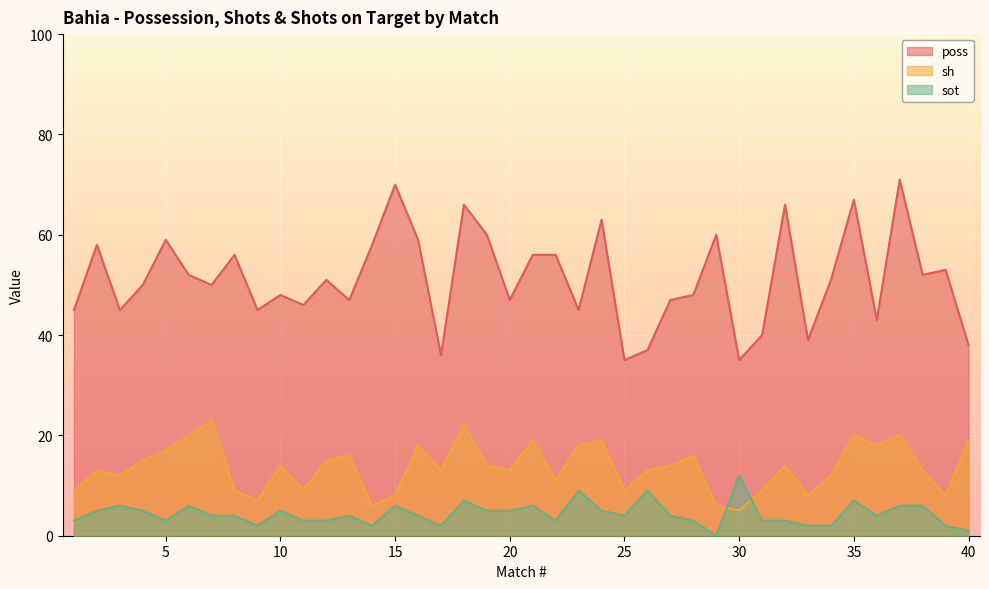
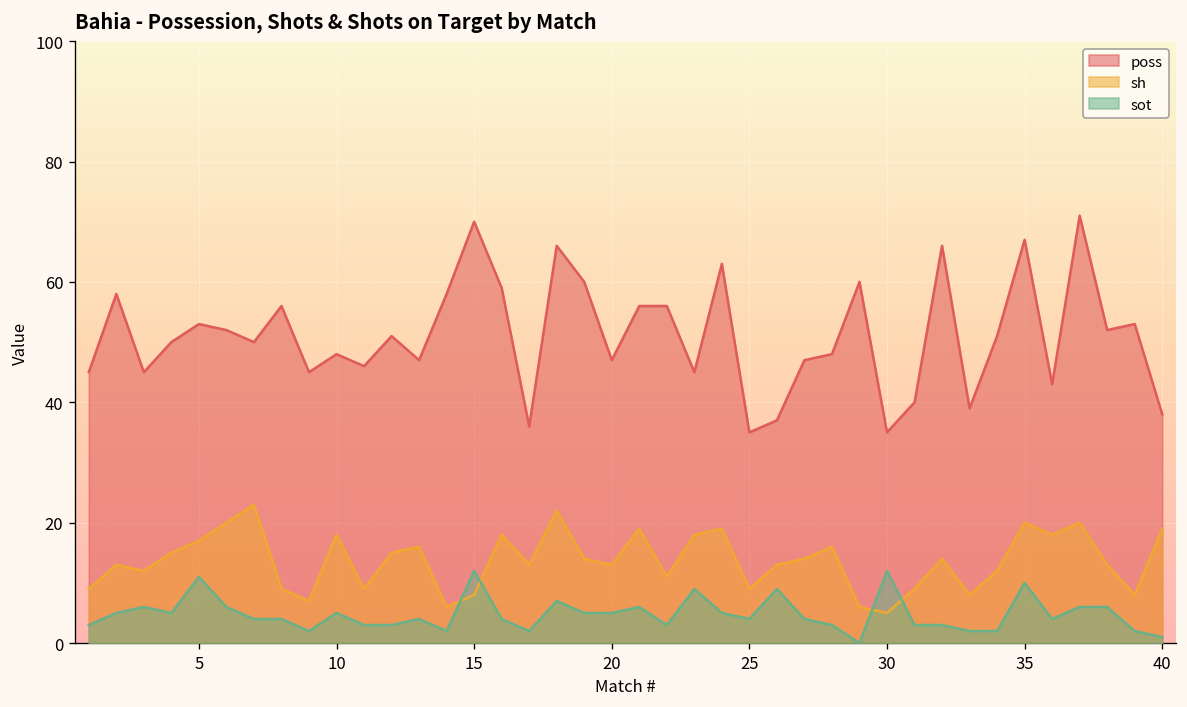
poss, 5: 59 -> 53
sot, 5: 3 -> 11
sh, 10: 14 -> 18
sot, 15: 6 -> 12
sot, 35: 7 -> 10
